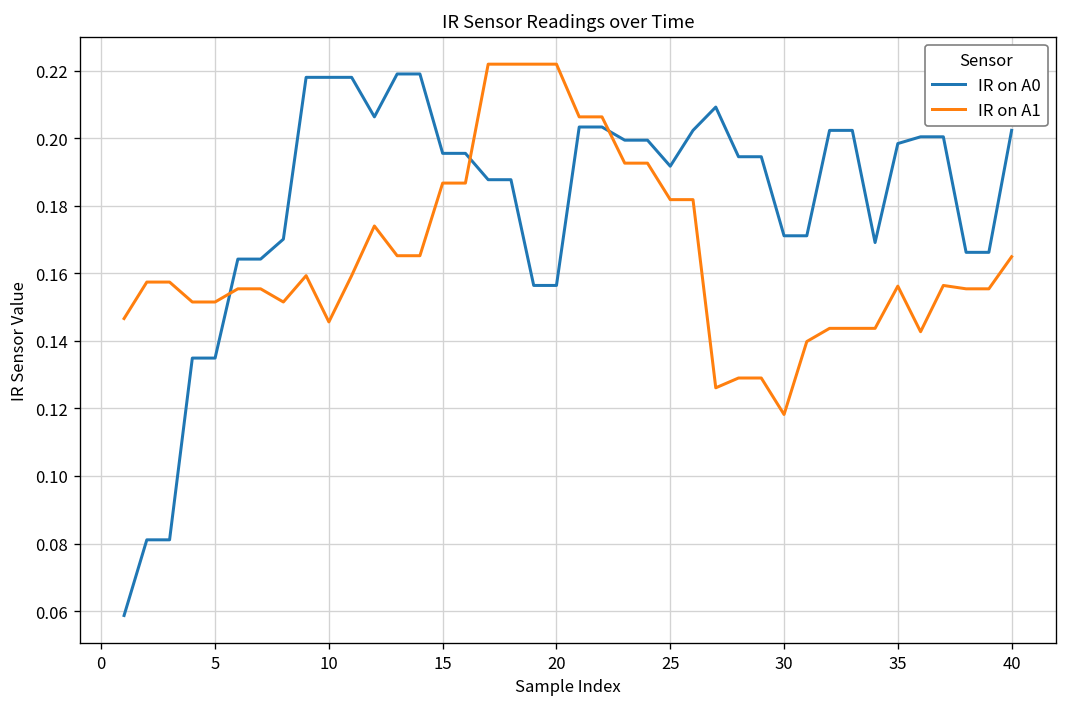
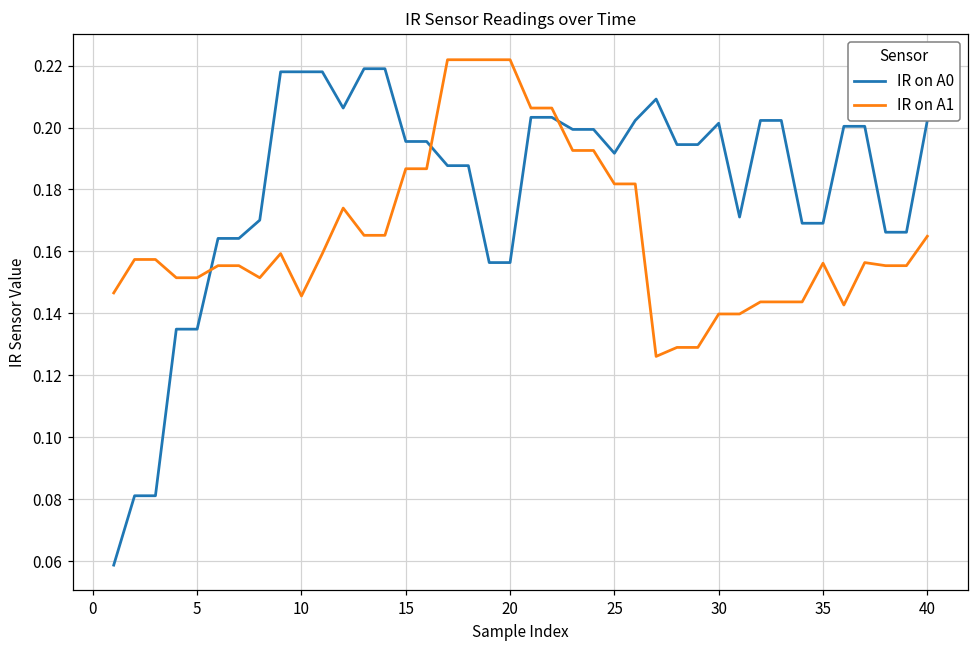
IR on A0, 30: 0.171 -> 0.201
IR on A1, 30: 0.118 -> 0.140
IR on A0, 35: 0.198 -> 0.169
